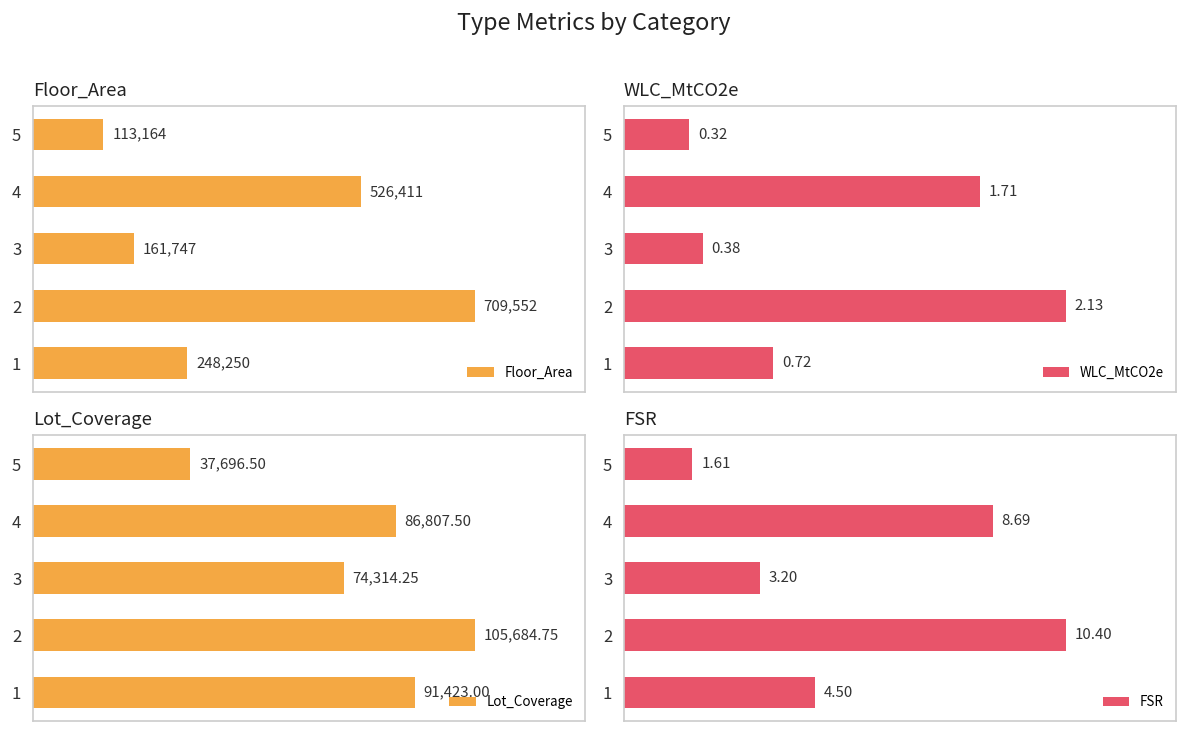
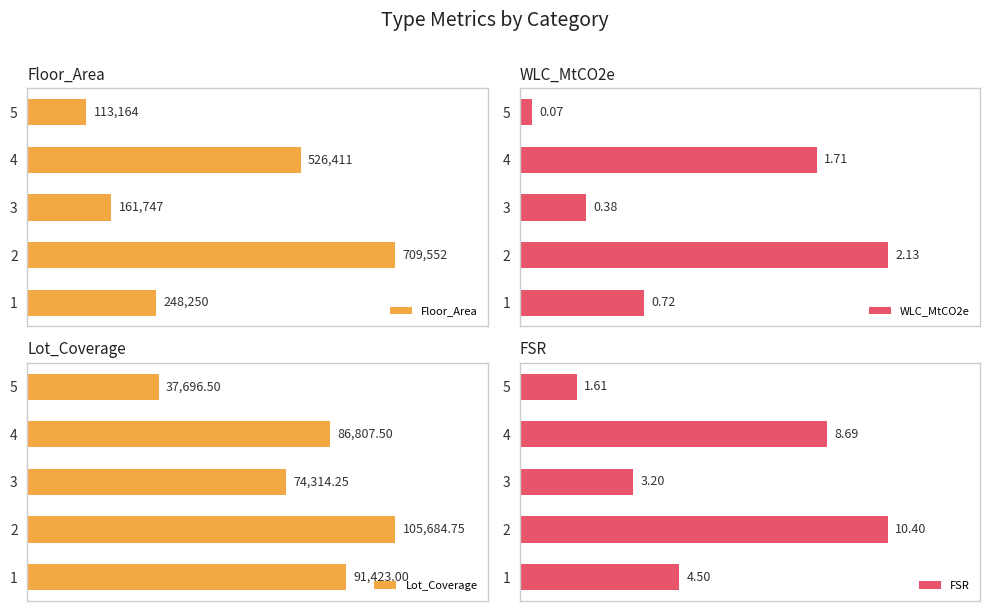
WLC_MtCO2e, 5: 0.32 -> 0.07
